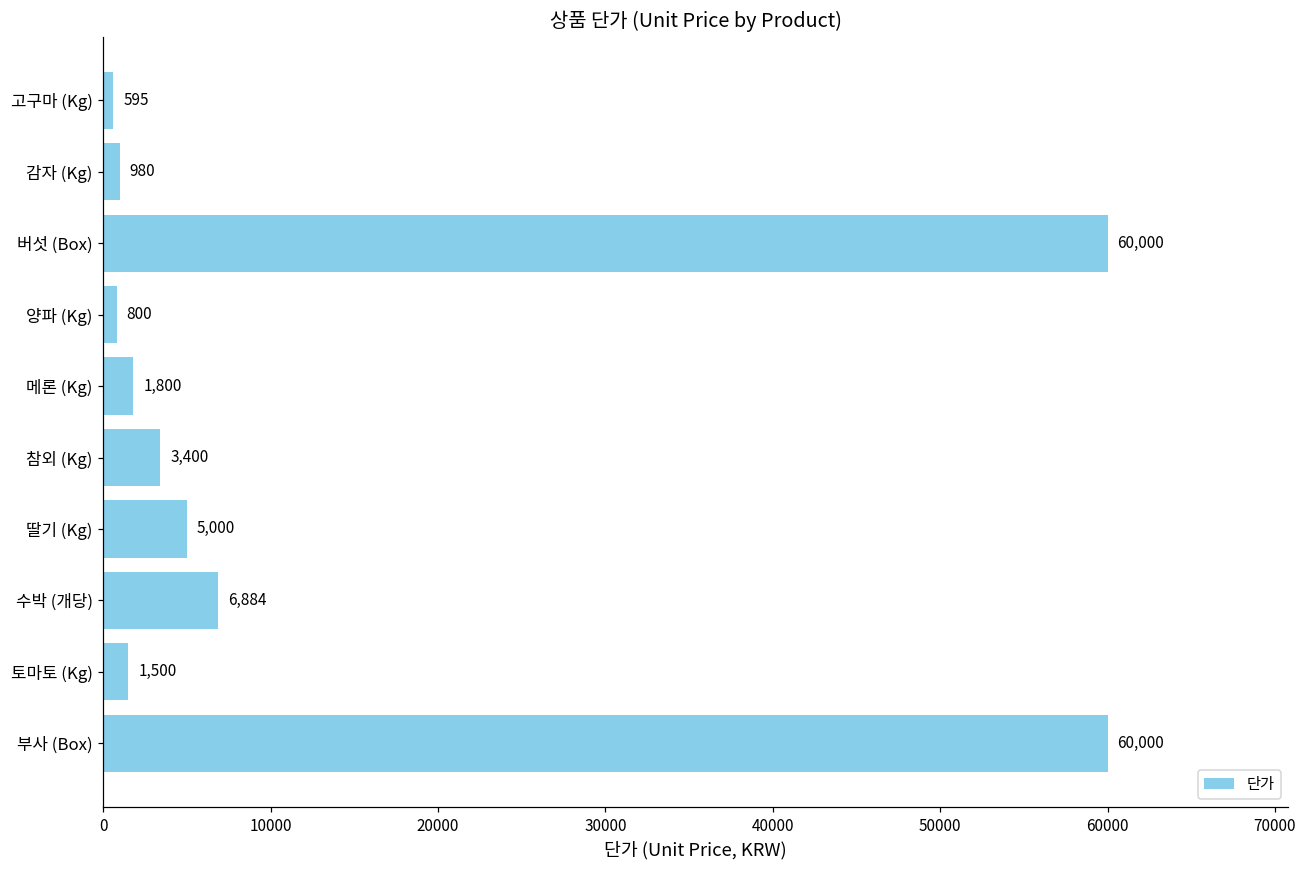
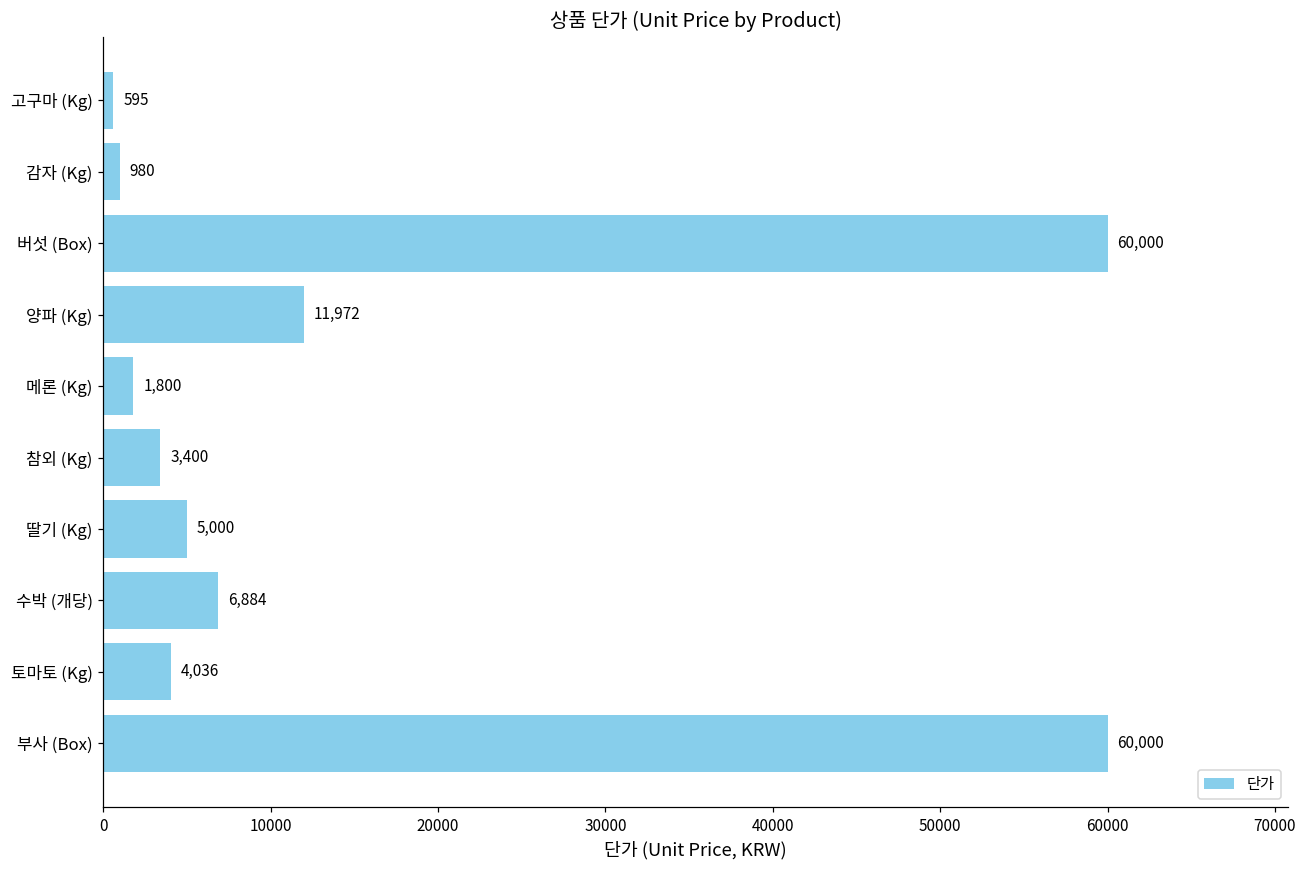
양파 (Kg): 800 -> 11,972
토마토 (Kg): 1,500 -> 4,036
